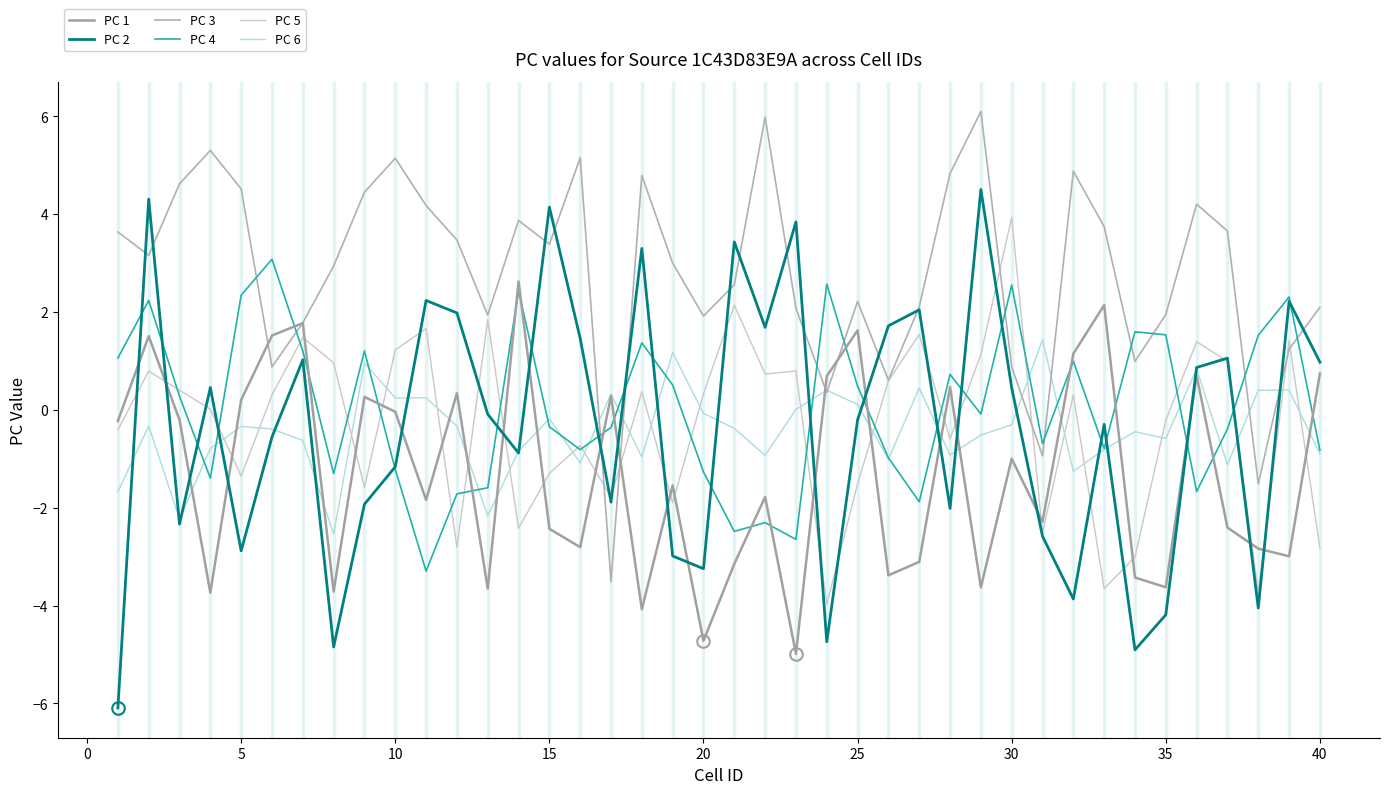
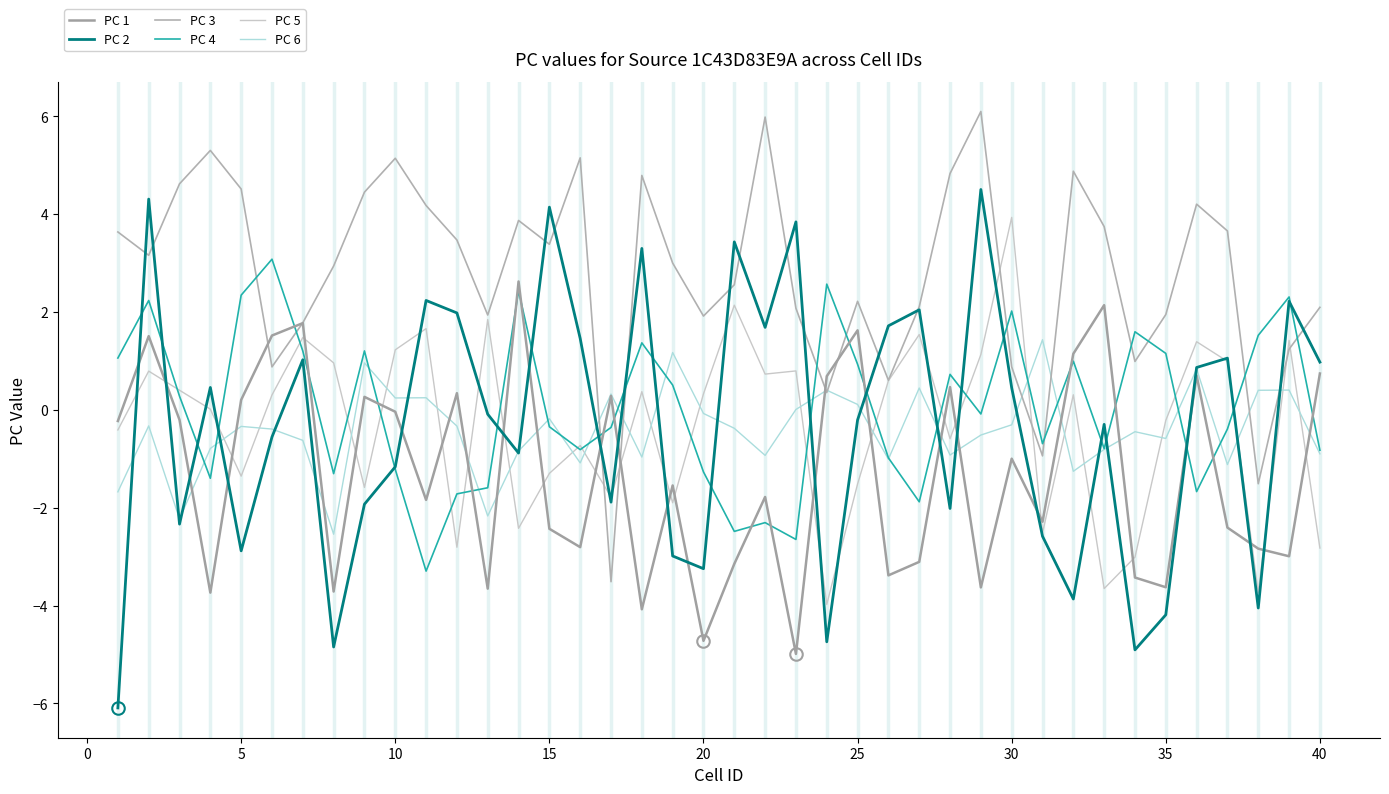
PC 4, 25: 0.5 -> 0.9
PC 4, 30: 2.5 -> 2.0
PC 4, 35: 1.5 -> 1.2
